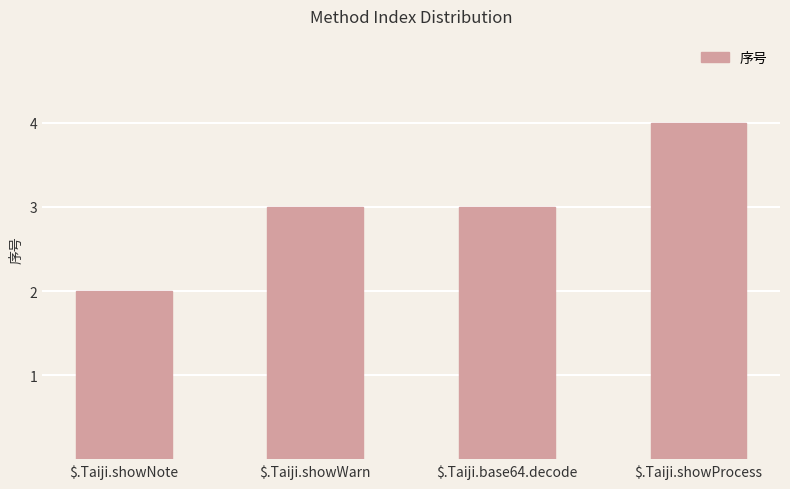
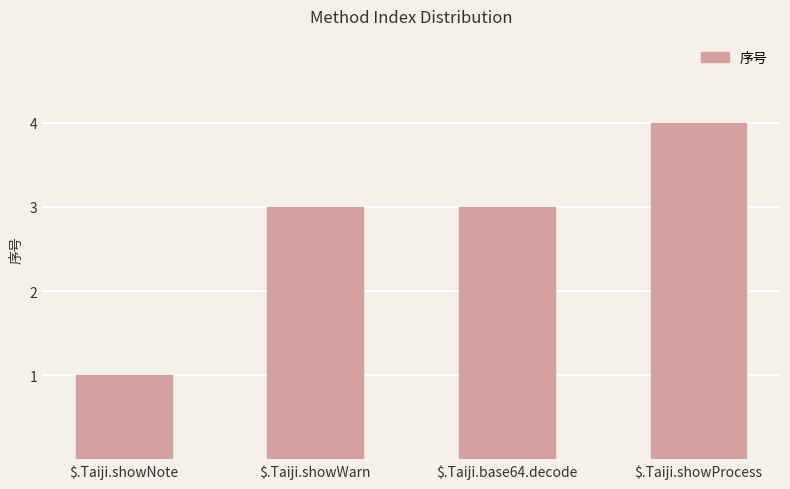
$.Taiji.showNote: 2 -> 1
